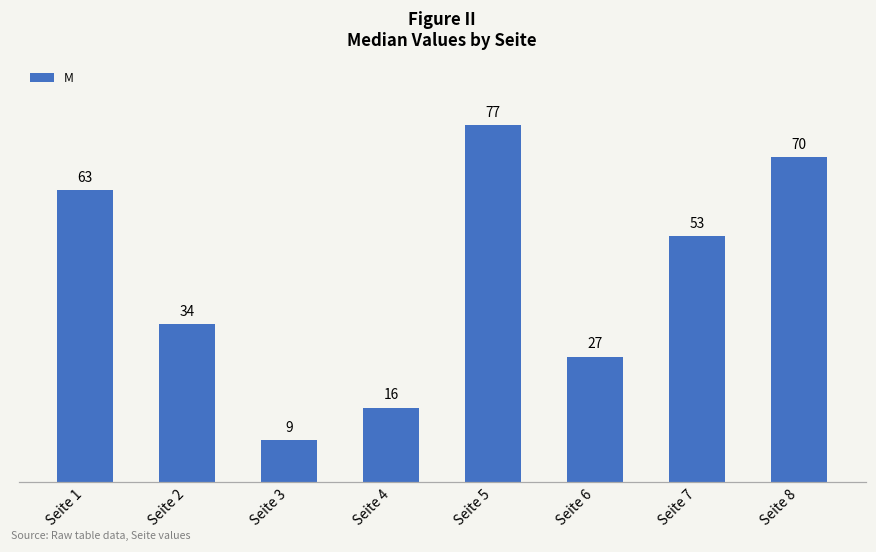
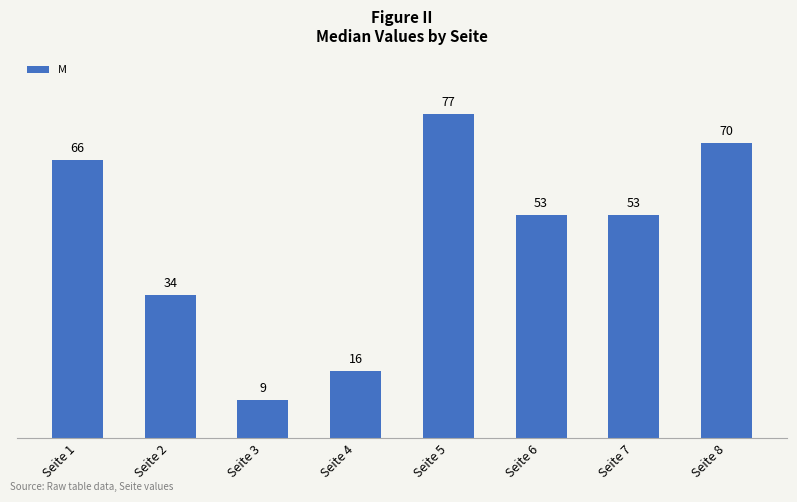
Seite 1: 63 -> 66
Seite 6: 27 -> 53
